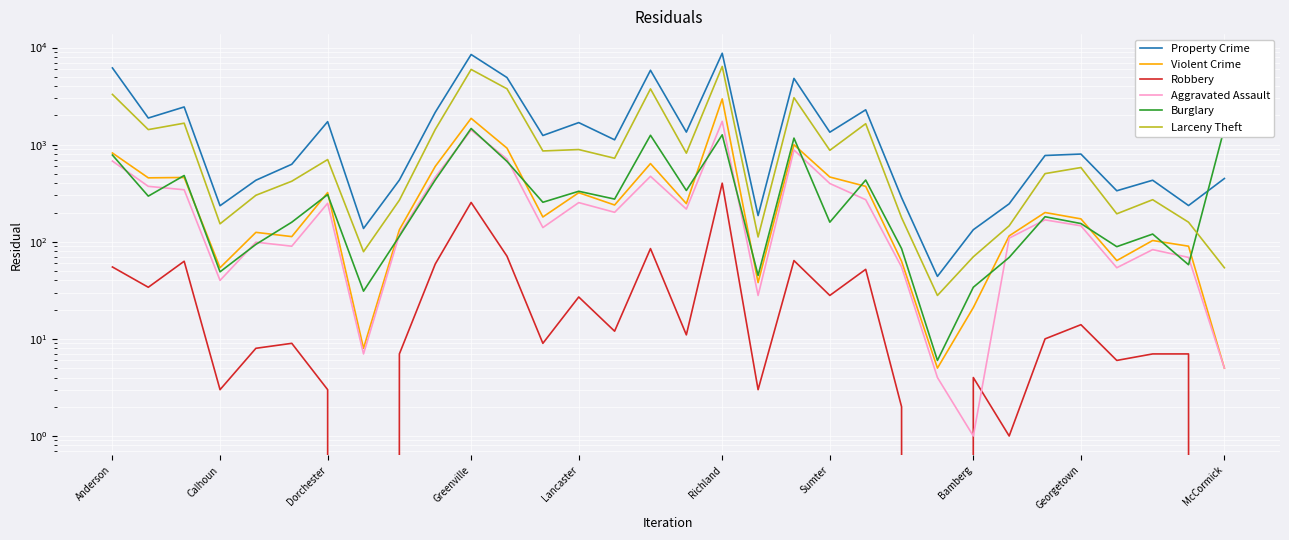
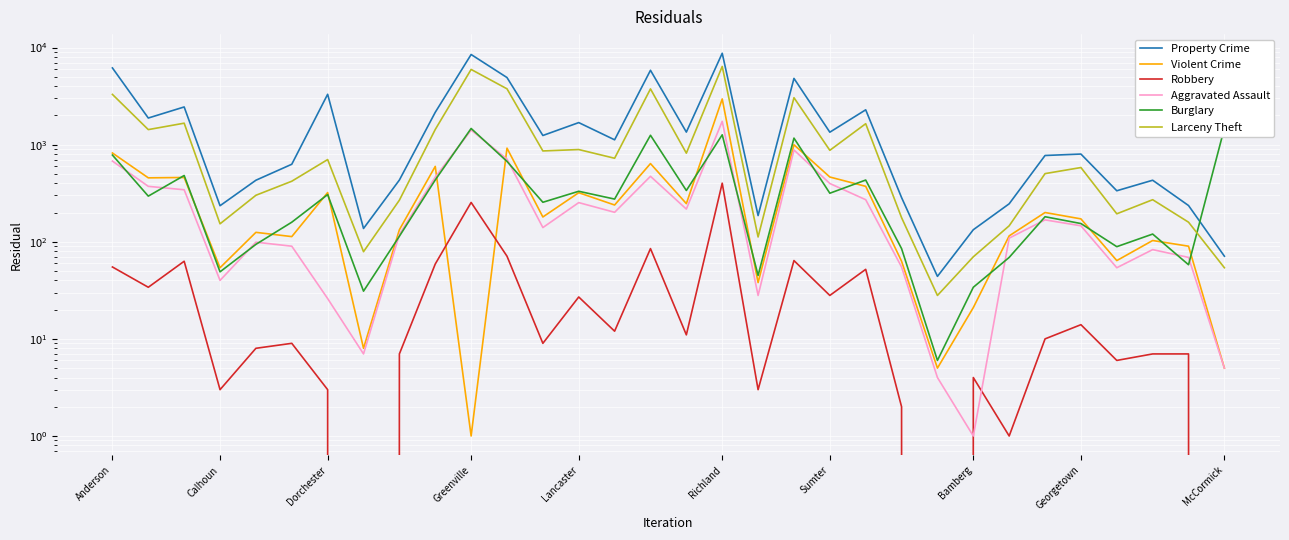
Property Crime, Dorchester: 1700 -> 3300
Aggravated Assault, Dorchester: 250 -> 26
Violent Crime, Greenville: 1900 -> 1
Burglary, Sumter: 160 -> 320
Property Crime, McCormick: 400 -> 70
